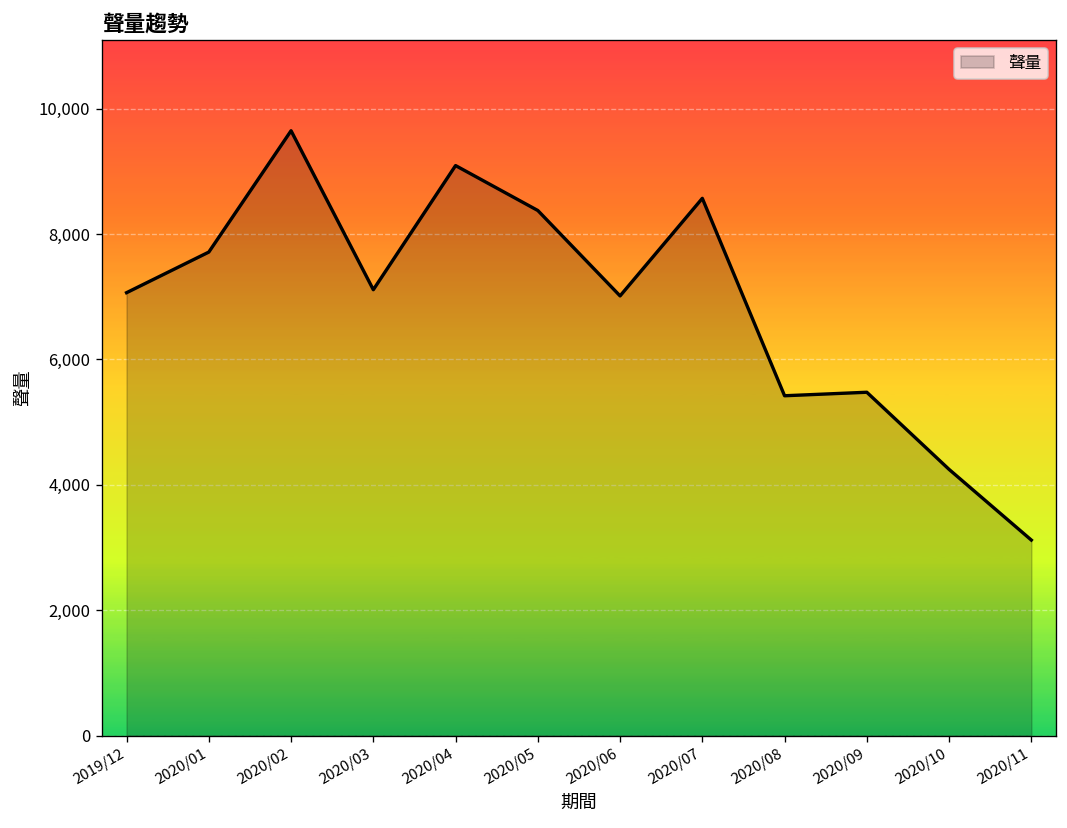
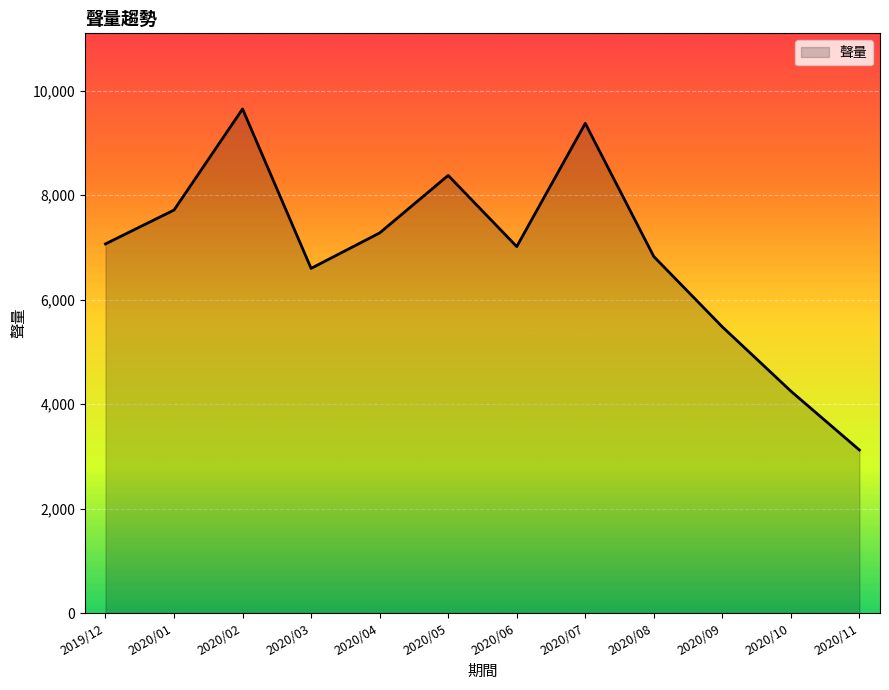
2020/03: 7,100 -> 6,600
2020/04: 9,100 -> 7,300
2020/07: 8,600 -> 9,400
2020/08: 5,400 -> 6,800
